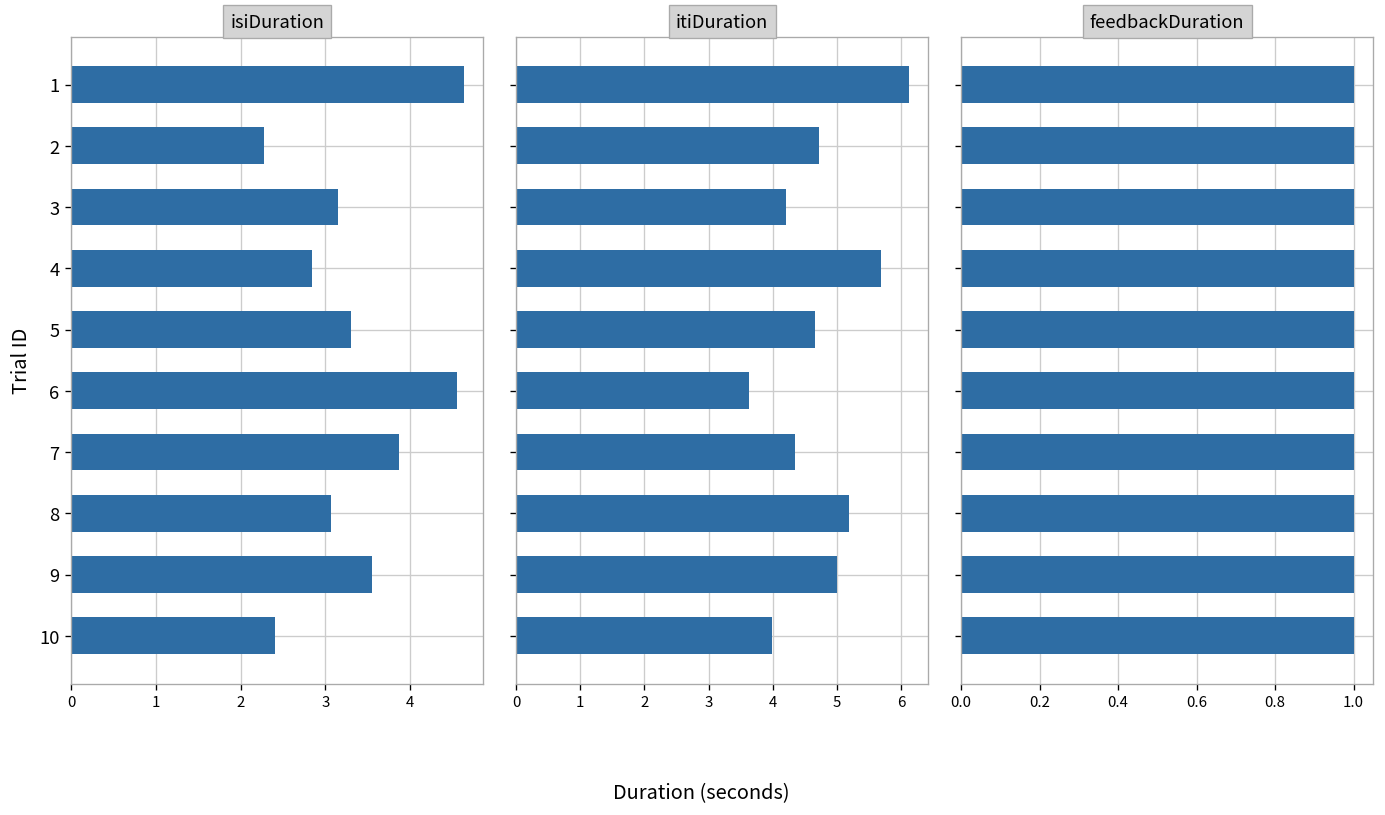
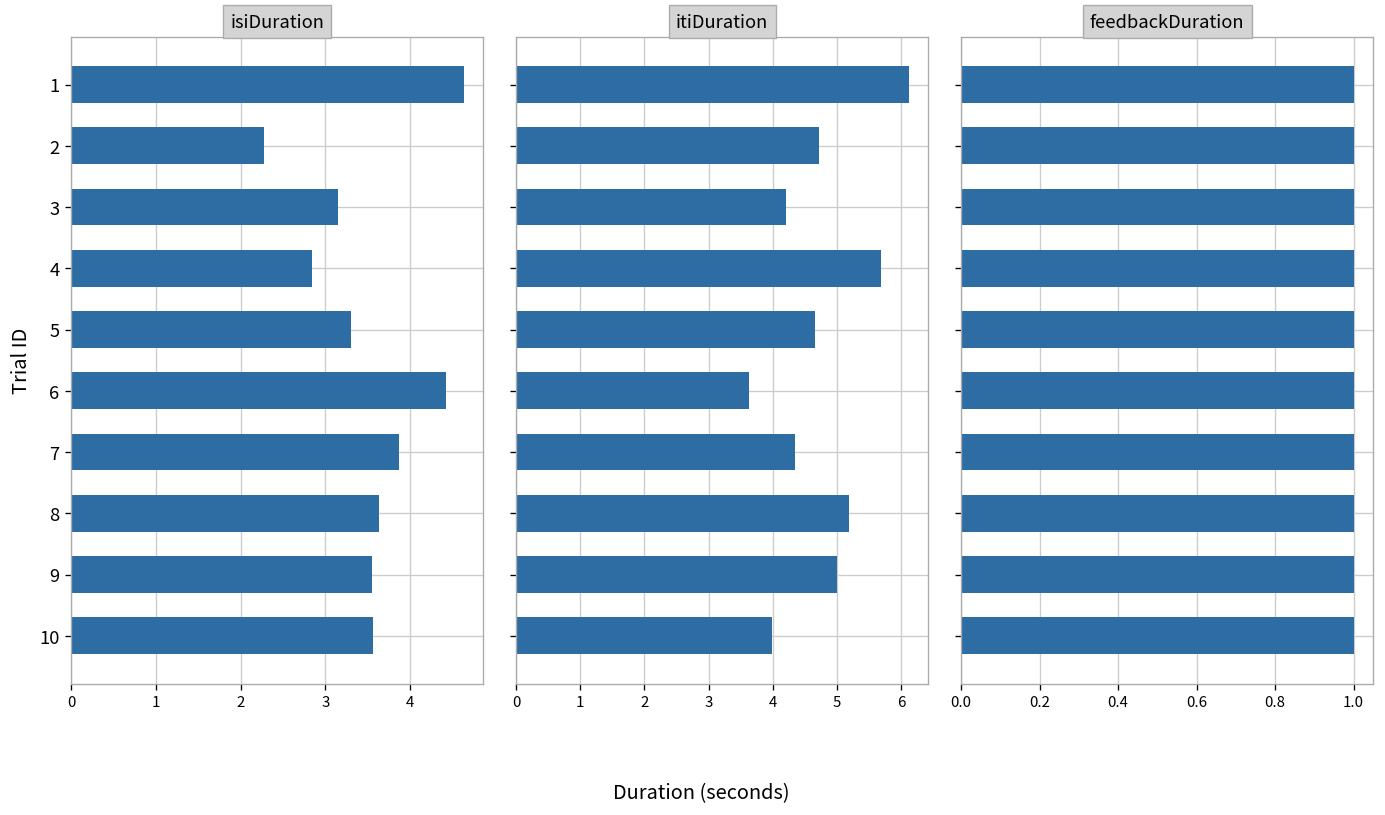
isiDuration, 6: 4.6 -> 4.4
isiDuration, 8: 3.1 -> 3.6
isiDuration, 10: 2.4 -> 3.6
